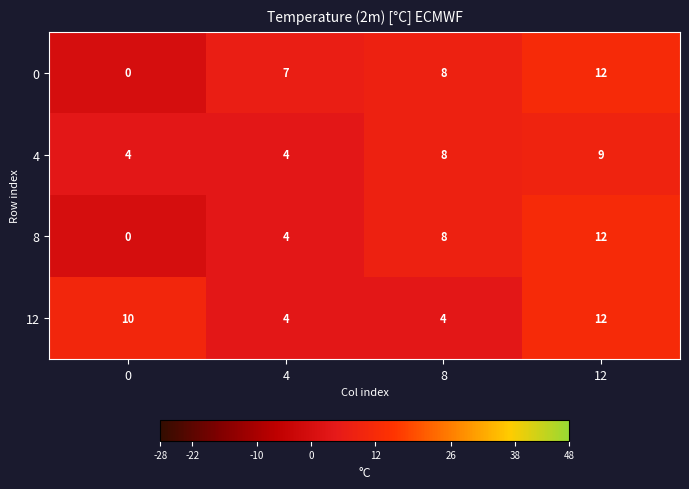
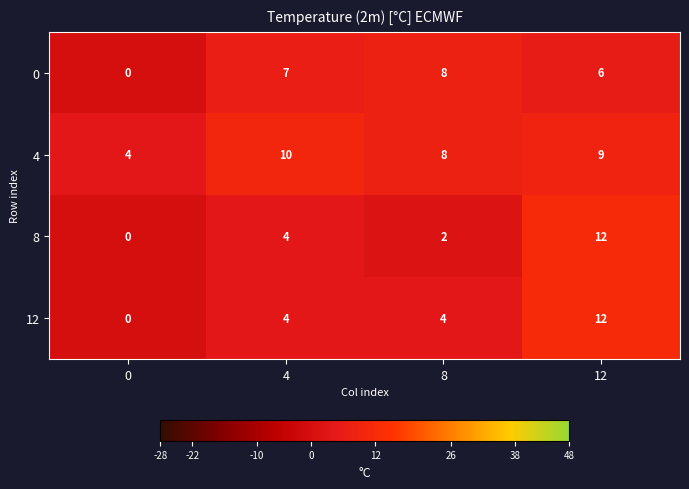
0, 12: 12 -> 6
4, 4: 4 -> 10
8, 8: 8 -> 2
12, 0: 10 -> 0
